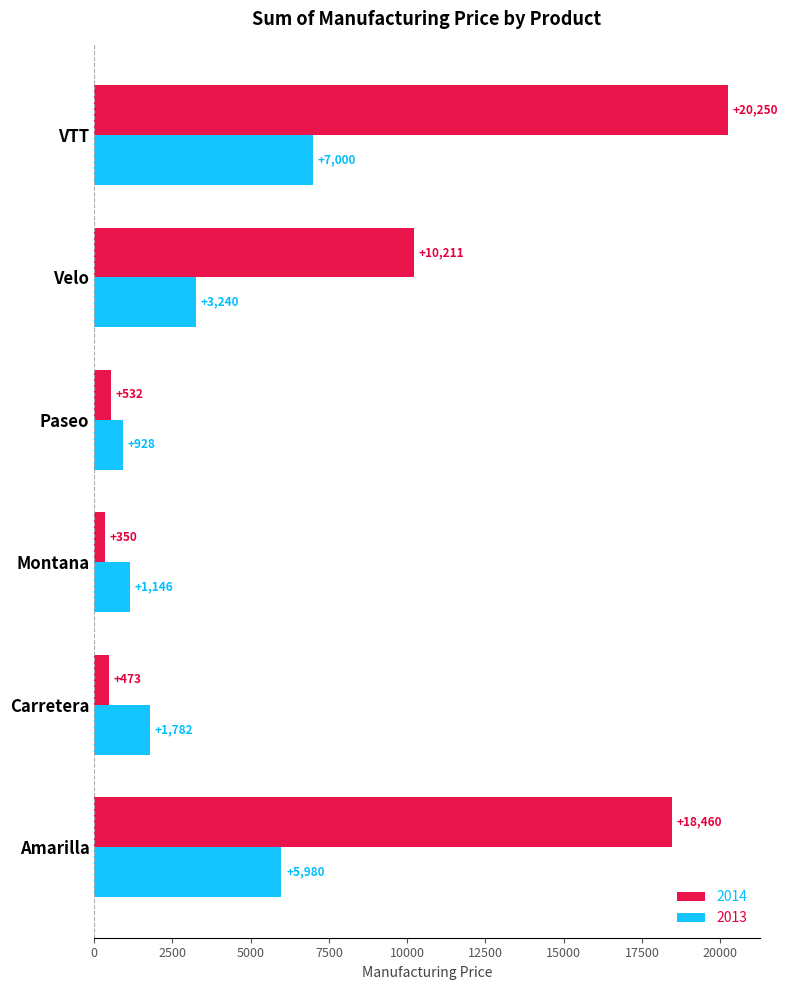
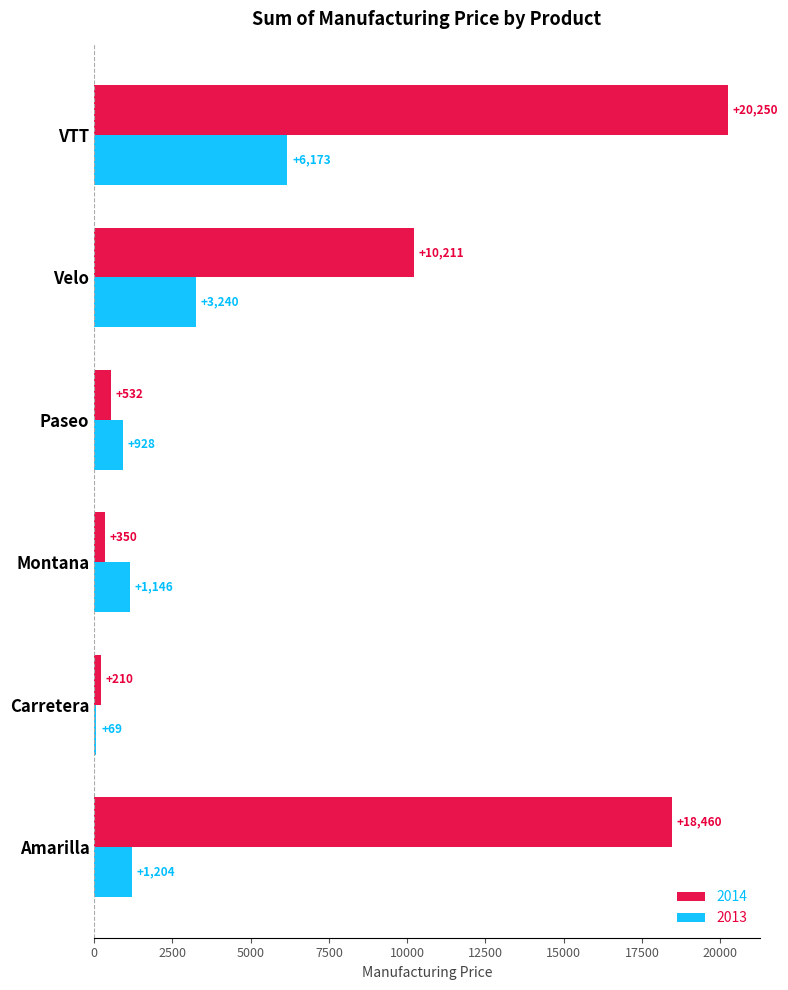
2013, VTT: +7,000 -> +6,173
2014, Carretera: +473 -> +210
2013, Carretera: +1,782 -> +69
2013, Amarilla: +5,980 -> +1,204
